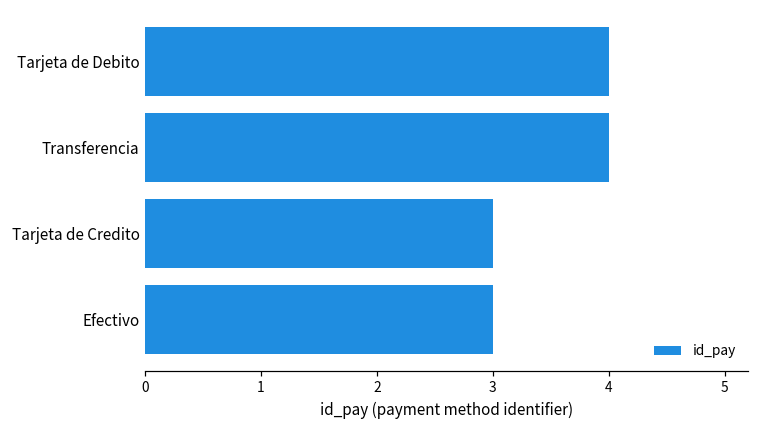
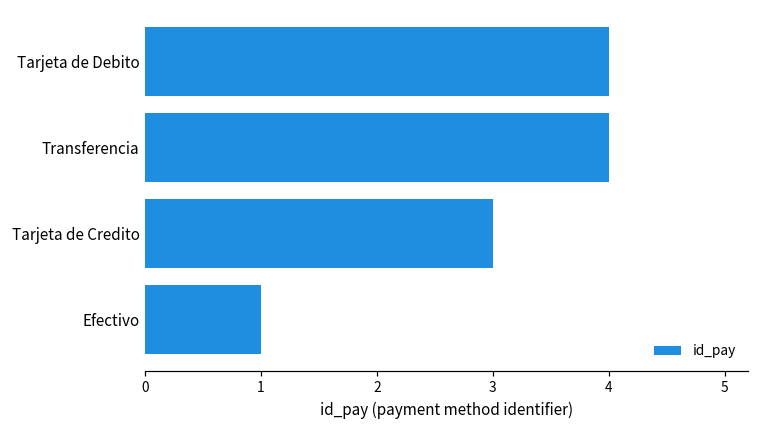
Efectivo: 3 -> 1
